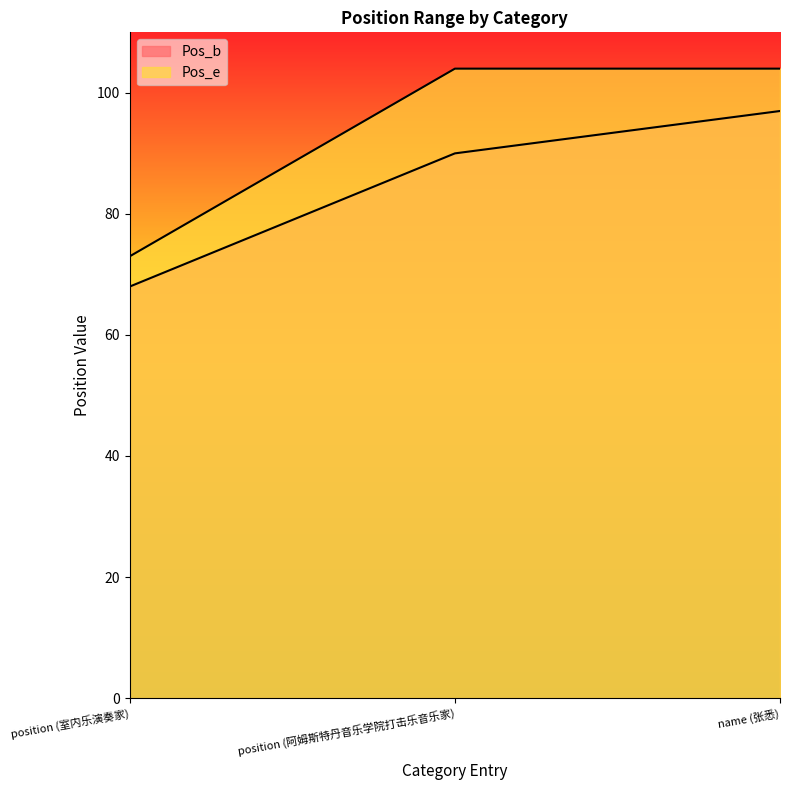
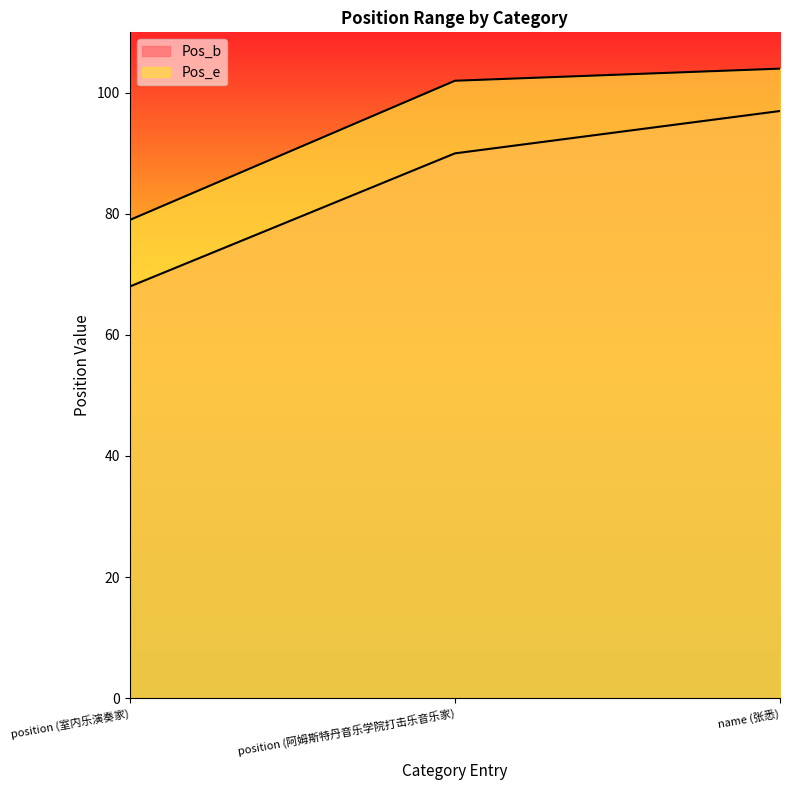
Pos_e, position (室内乐演奏家): 73 -> 79
Pos_e, position (阿姆斯特丹音乐学院打击乐音乐家): 104 -> 102
